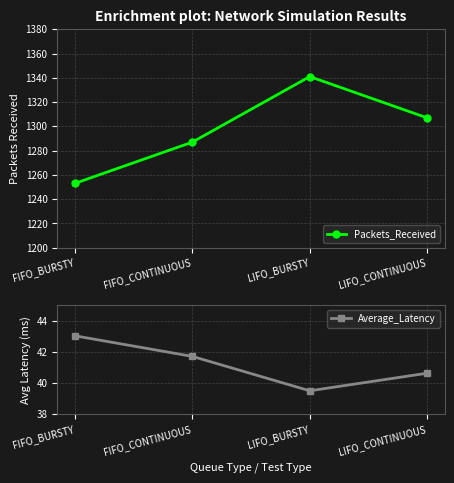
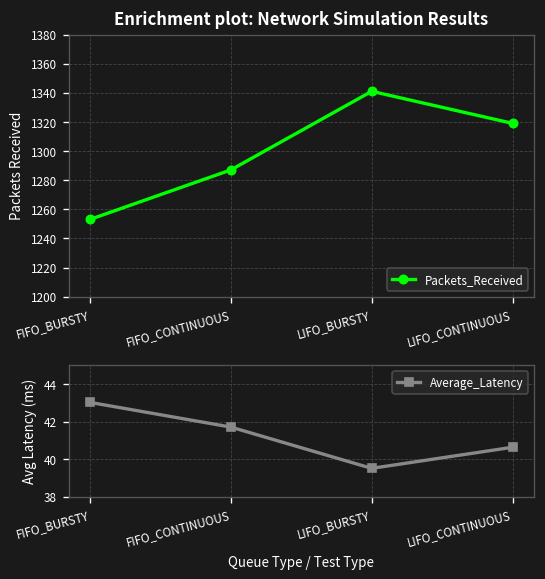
Enrichment plot: Network Simulation Results, LIFO_CONTINUOUS: 1307 -> 1319
